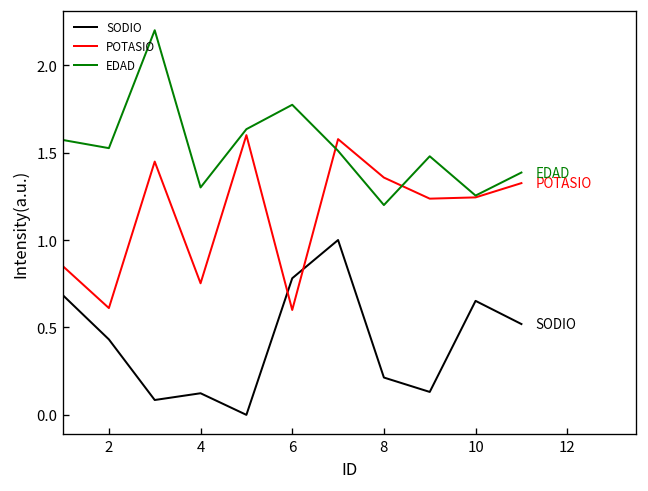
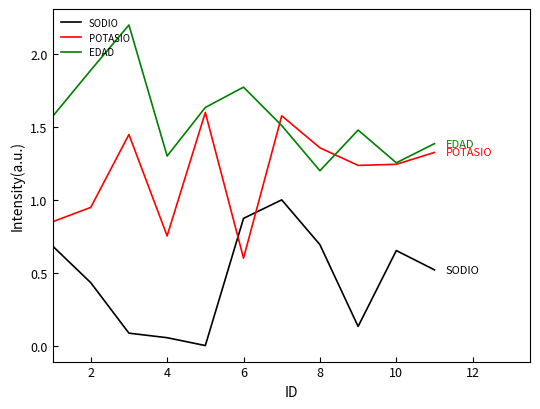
POTASIO, 2: 0.61 -> 0.95
EDAD, 2: 1.53 -> 1.89
SODIO, 4: 0.12 -> 0.05
SODIO, 6: 0.78 -> 0.87
SODIO, 8: 0.21 -> 0.69
